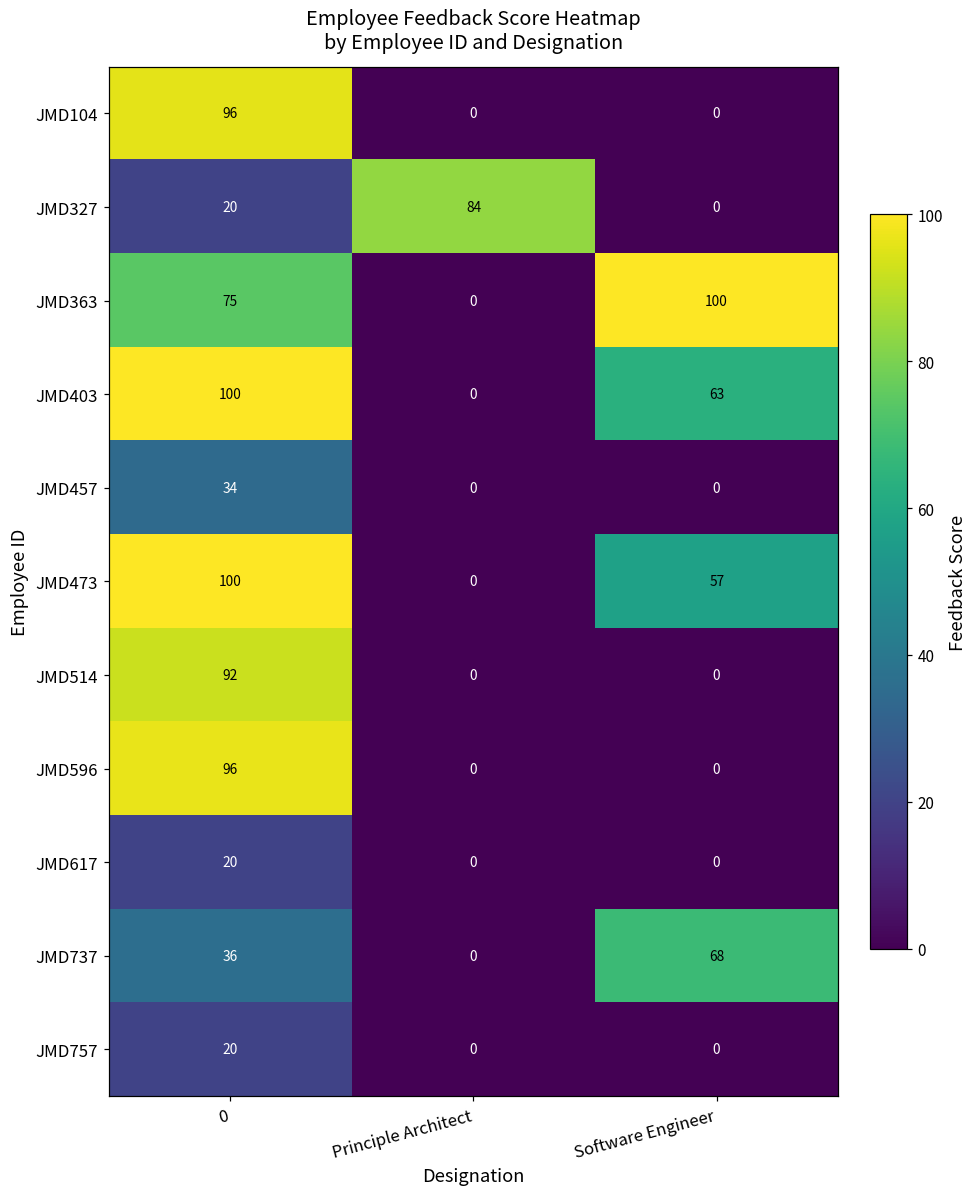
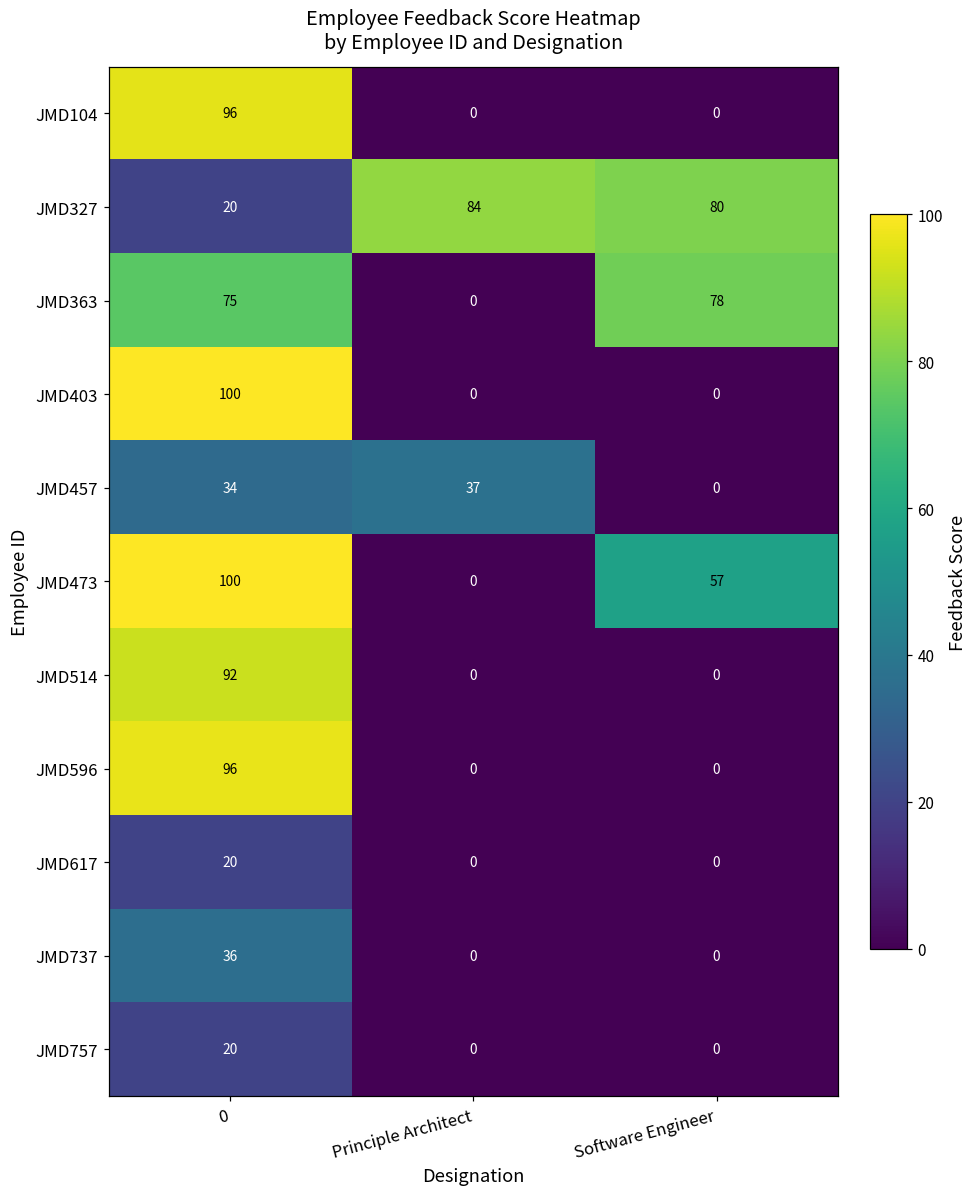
JMD327, Software Engineer: 0 -> 80
JMD363, Software Engineer: 100 -> 78
JMD403, Software Engineer: 63 -> 0
JMD457, Principle Architect: 0 -> 37
JMD737, Software Engineer: 68 -> 0
